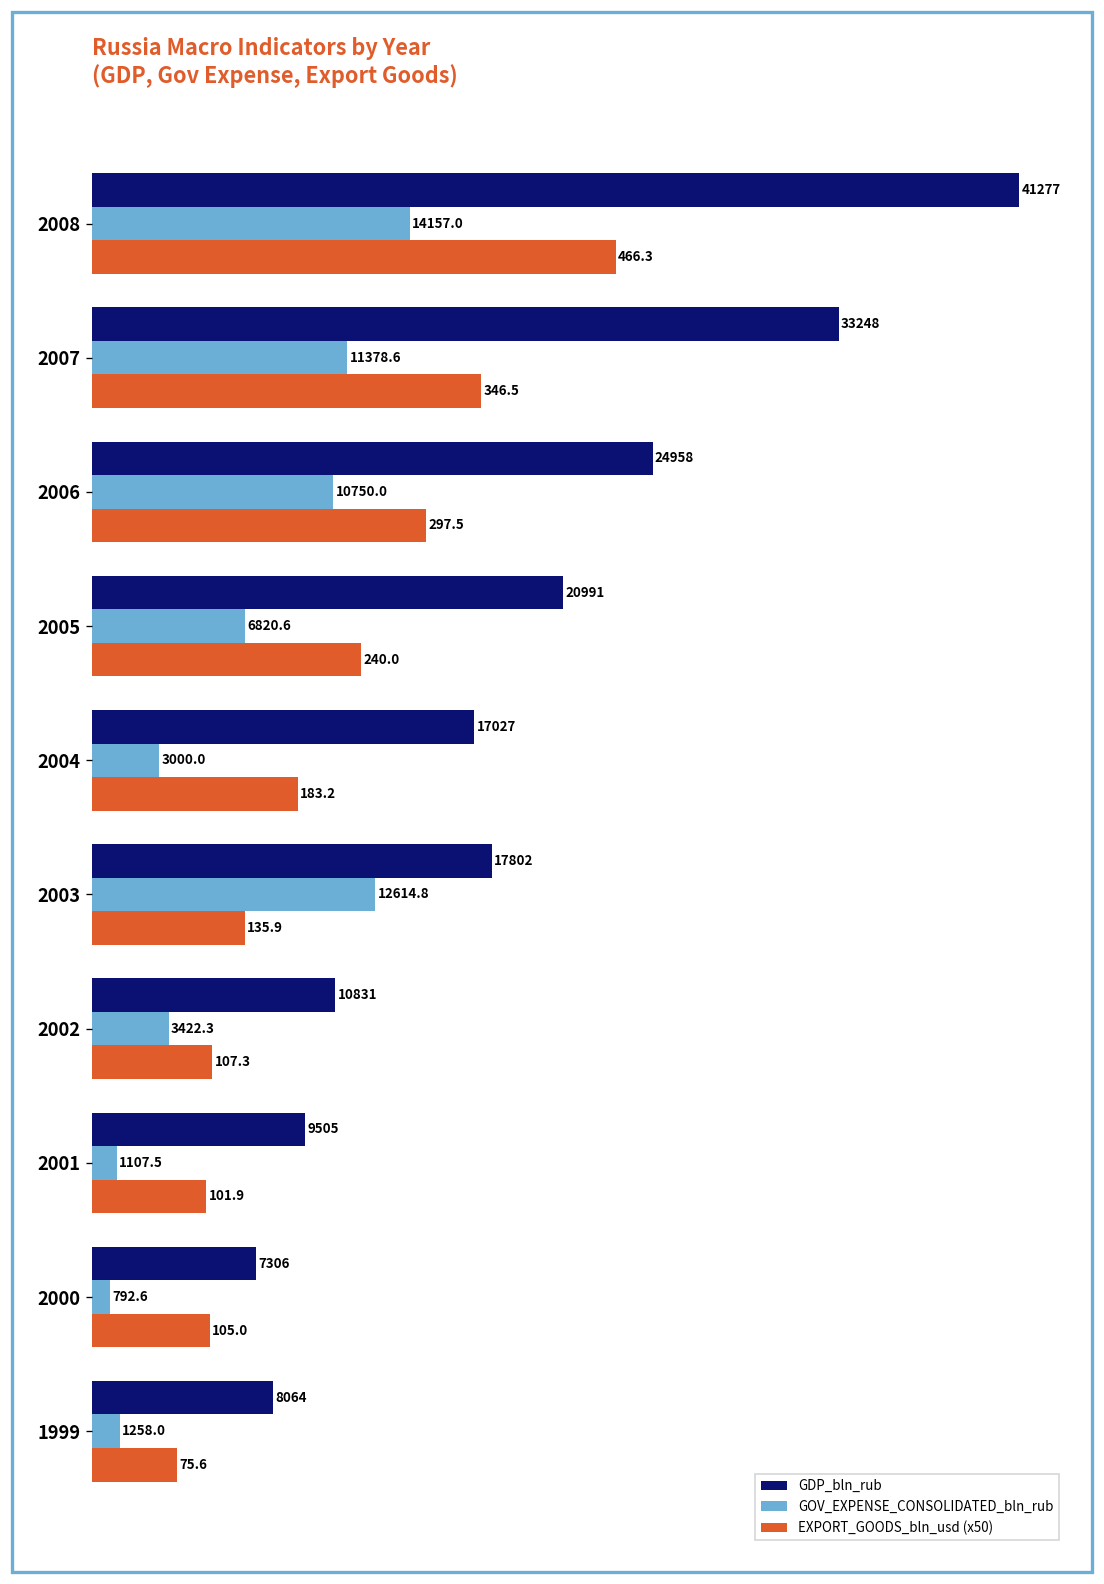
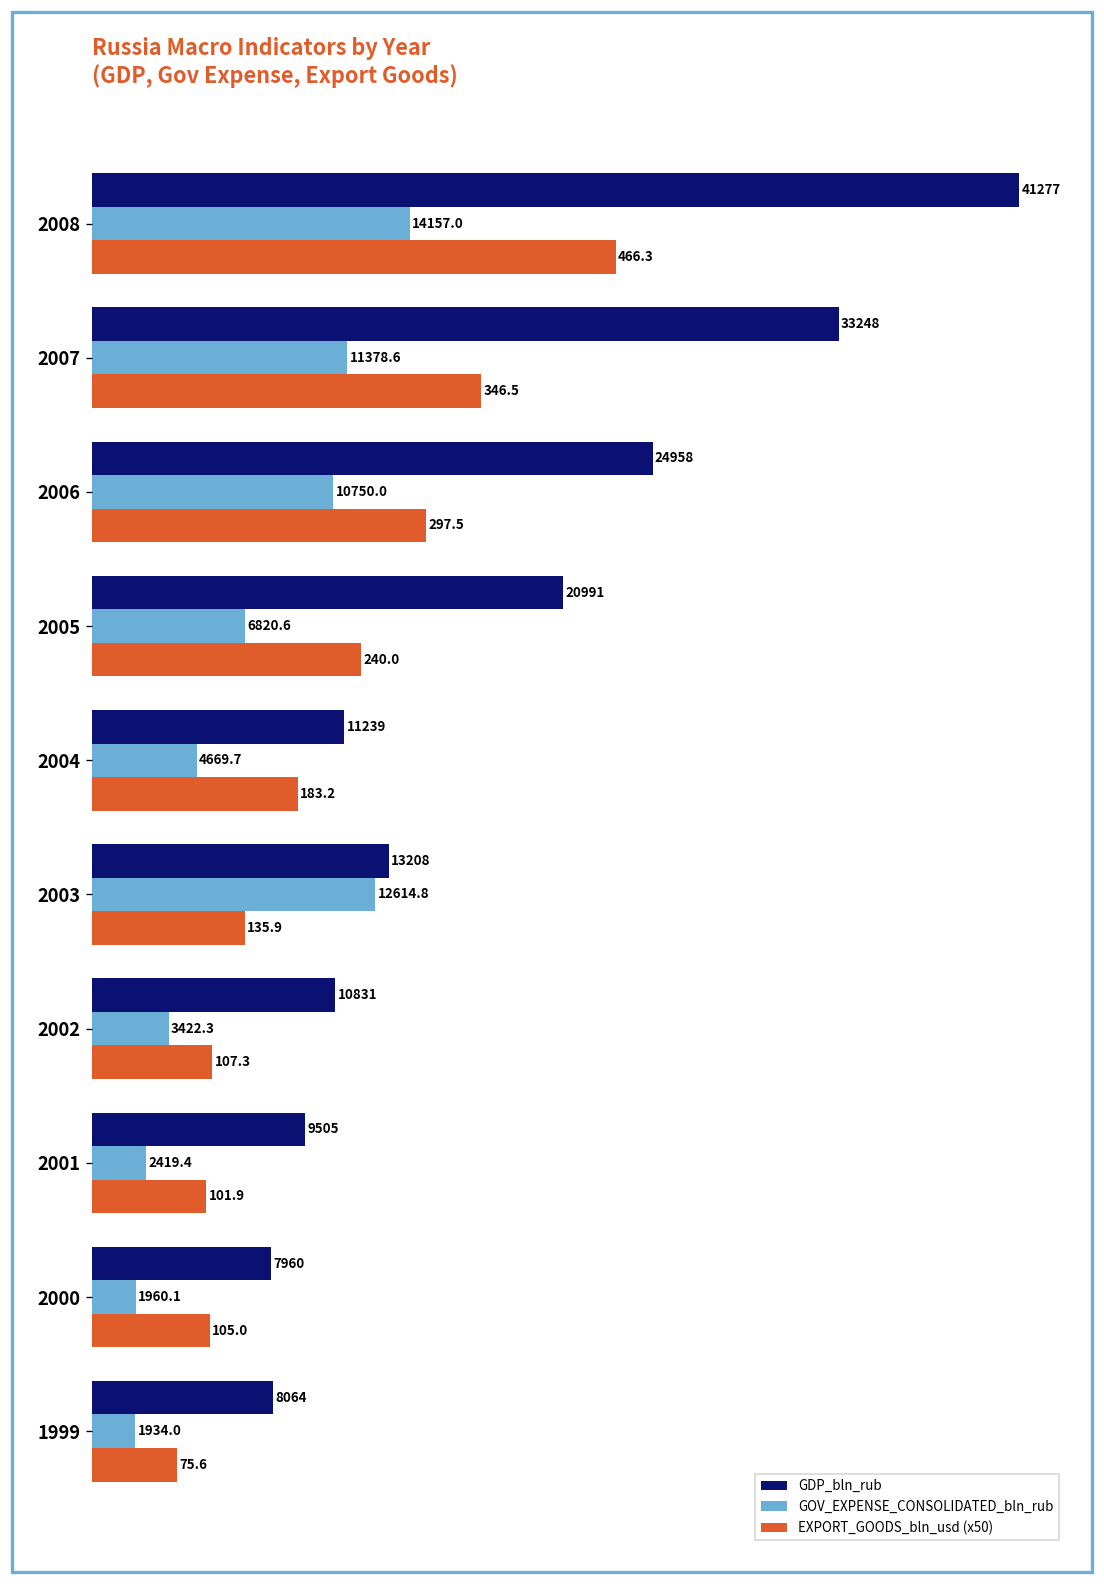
GDP_bln_rub, 2004: 17027 -> 11239
GOV_EXPENSE_CONSOLIDATED_bln_rub, 2004: 3000.0 -> 4669.7
GDP_bln_rub, 2003: 17802 -> 13208
GOV_EXPENSE_CONSOLIDATED_bln_rub, 2001: 1107.5 -> 2419.4
GDP_bln_rub, 2000: 7306 -> 7960
GOV_EXPENSE_CONSOLIDATED_bln_rub, 2000: 792.6 -> 1960.1
GOV_EXPENSE_CONSOLIDATED_bln_rub, 1999: 1258.0 -> 1934.0
